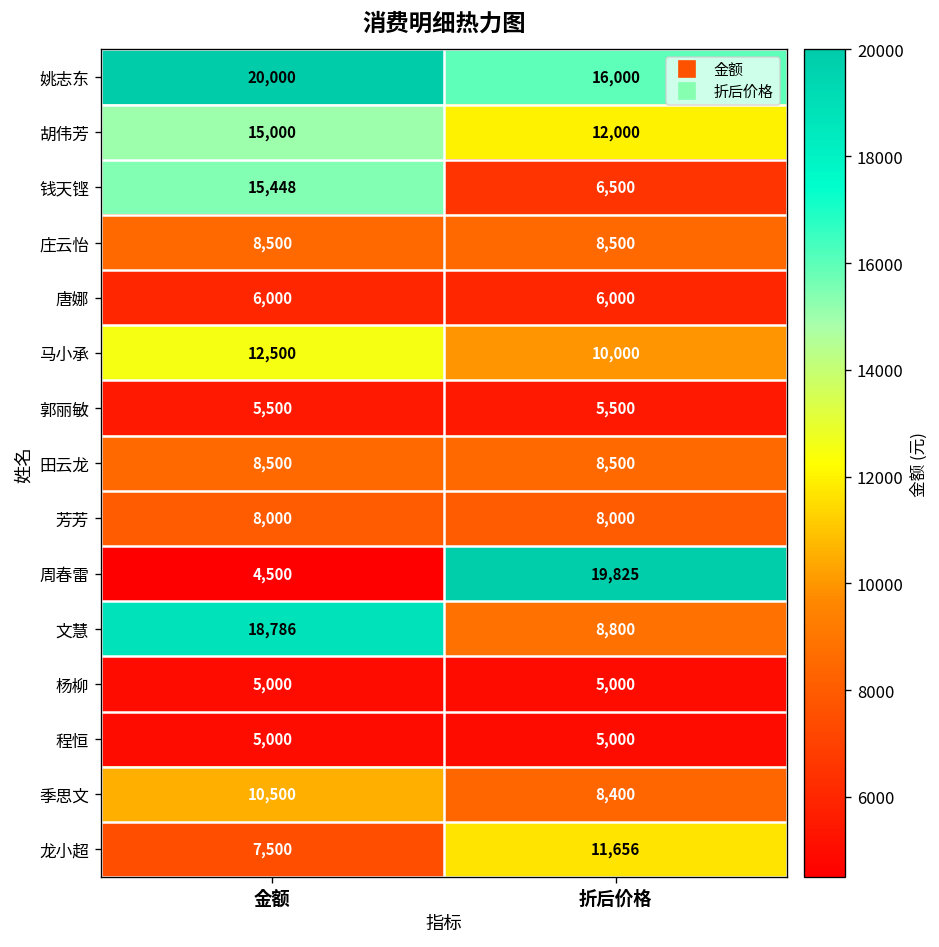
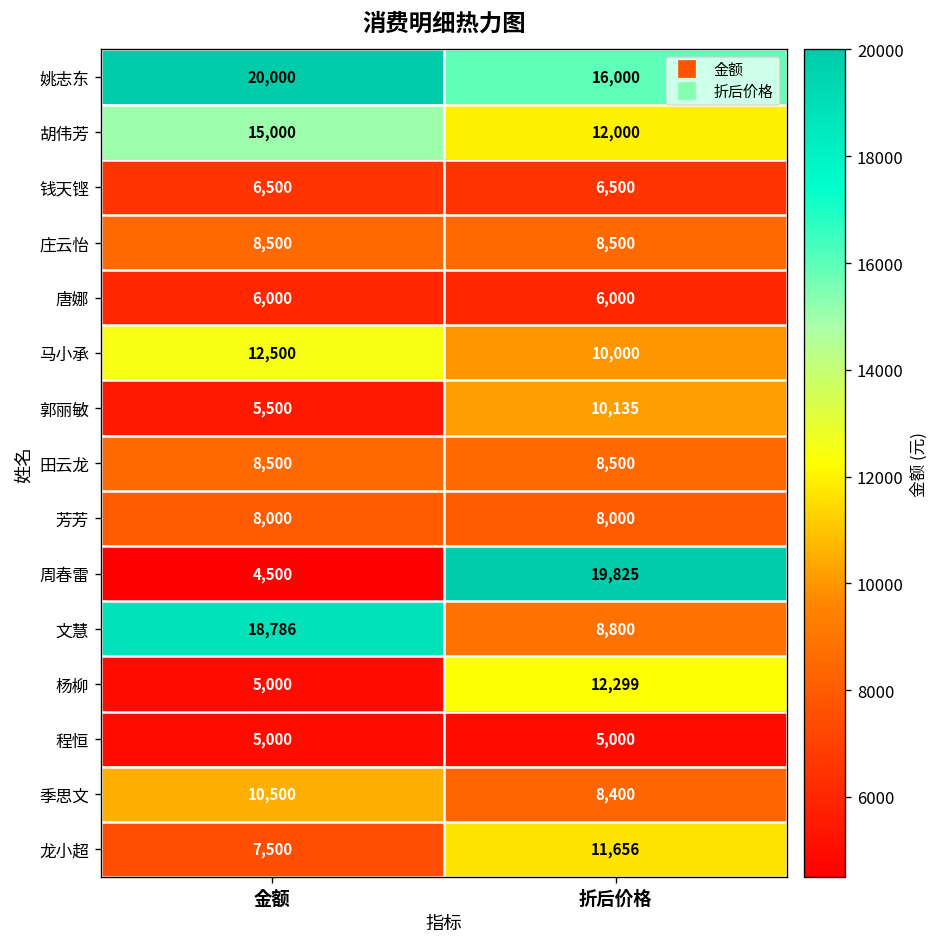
钱天铿, 金额: 15,448 -> 6,500
郭丽敏, 折后价格: 5,500 -> 10,135
杨柳, 折后价格: 5,000 -> 12,299
